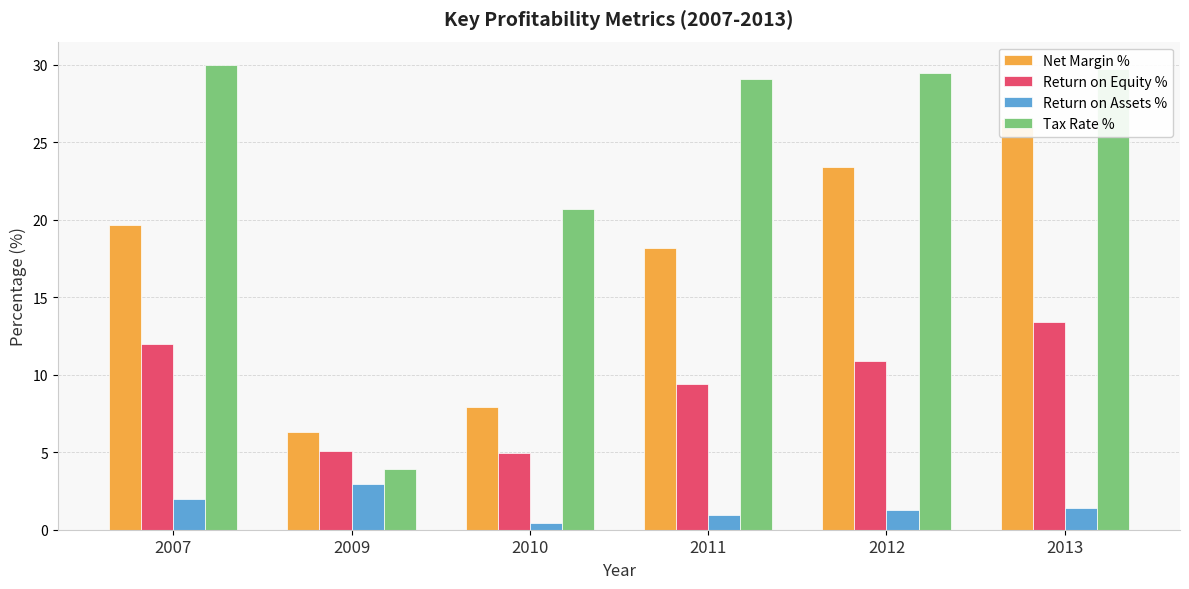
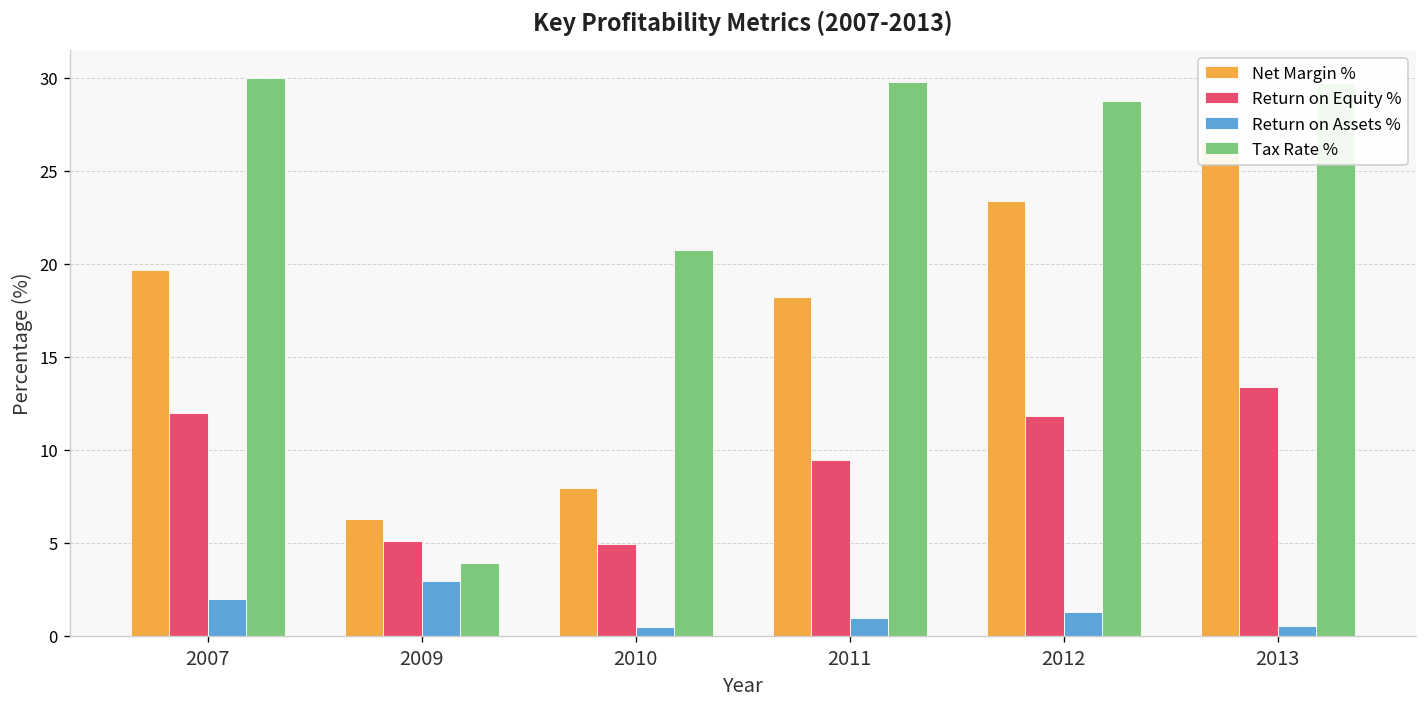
Tax Rate %, 2011: 29.1 -> 29.8
Return on Equity %, 2012: 10.9 -> 11.8
Tax Rate %, 2012: 29.5 -> 28.8
Return on Assets %, 2013: 1.4 -> 0.6
